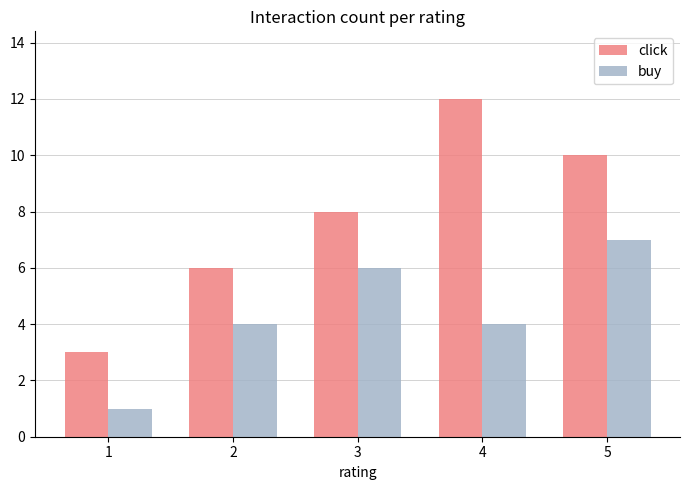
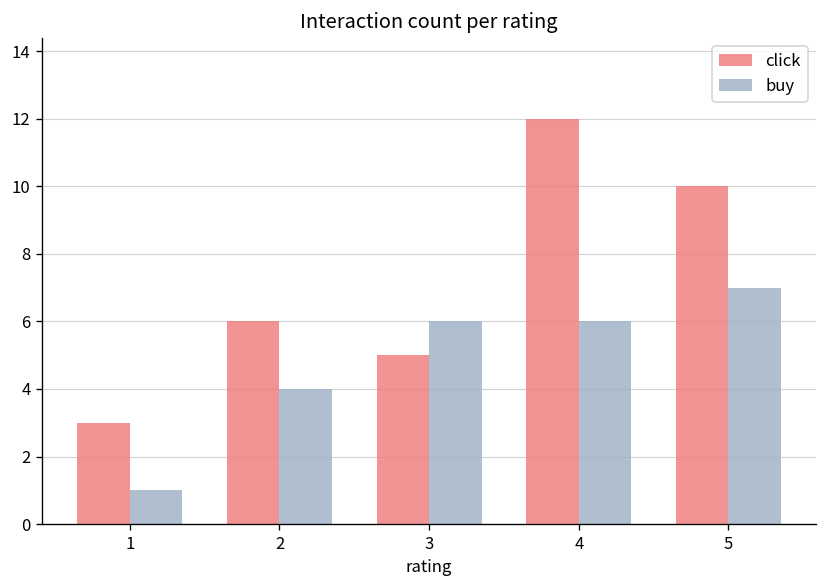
click, 3: 8 -> 5
buy, 4: 4 -> 6
